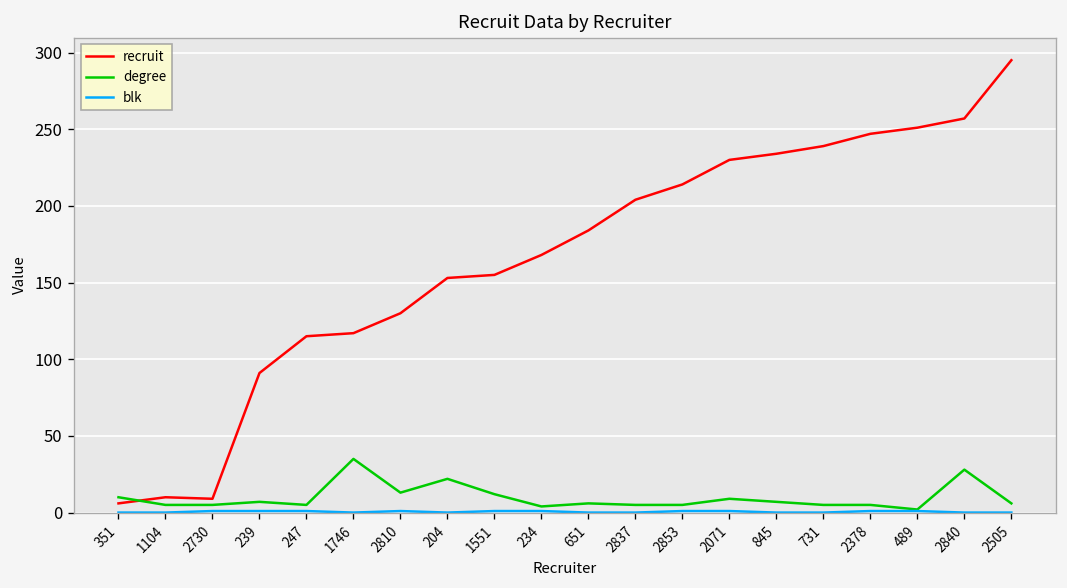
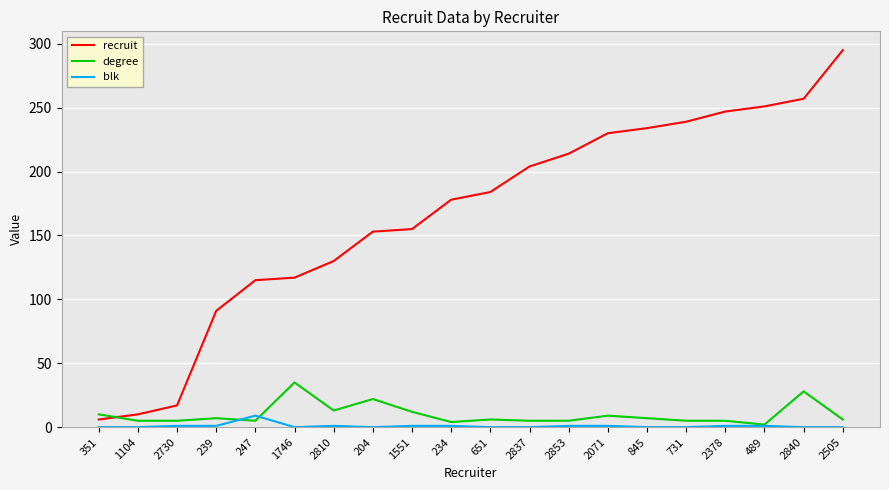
recruit, 2730: 9 -> 17
blk, 247: 1 -> 9
recruit, 234: 168 -> 178
